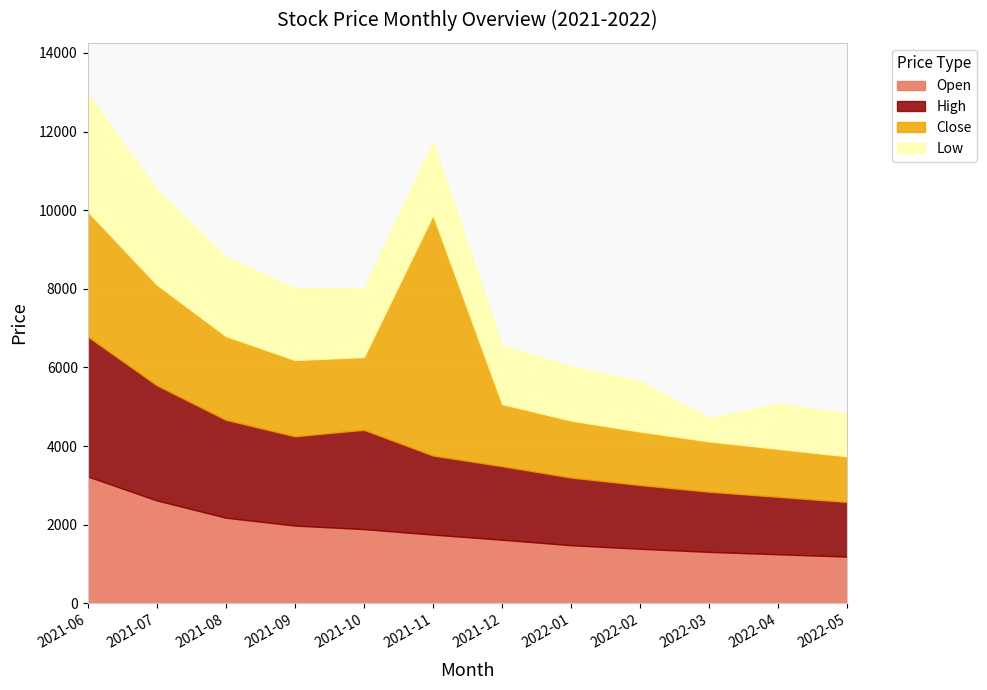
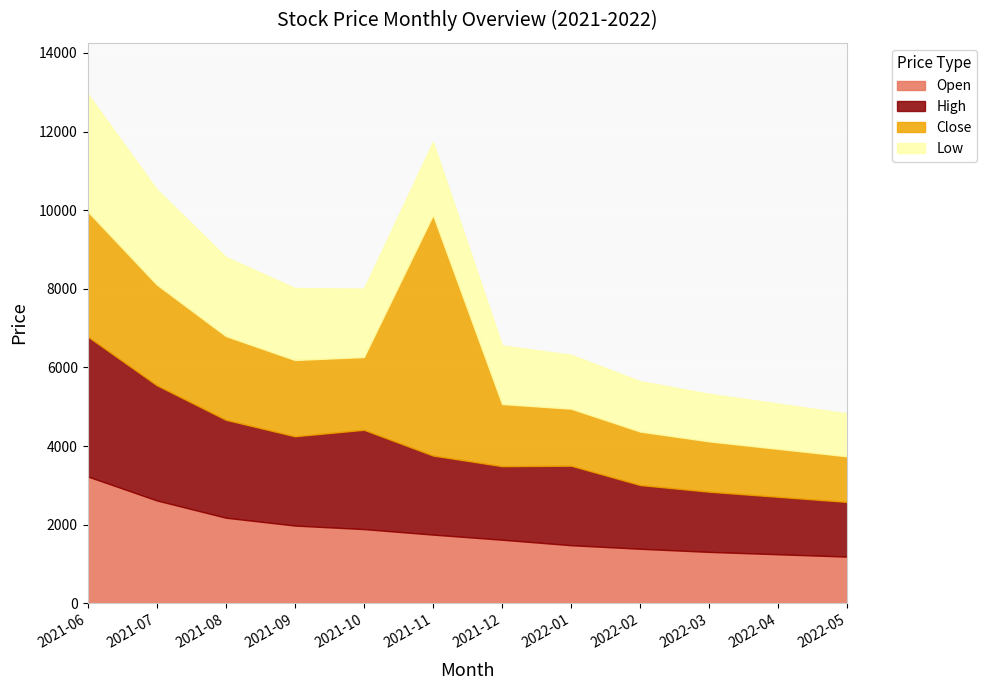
High, 2022-01: 1700 -> 2000
Low, 2022-03: 600 -> 1200
